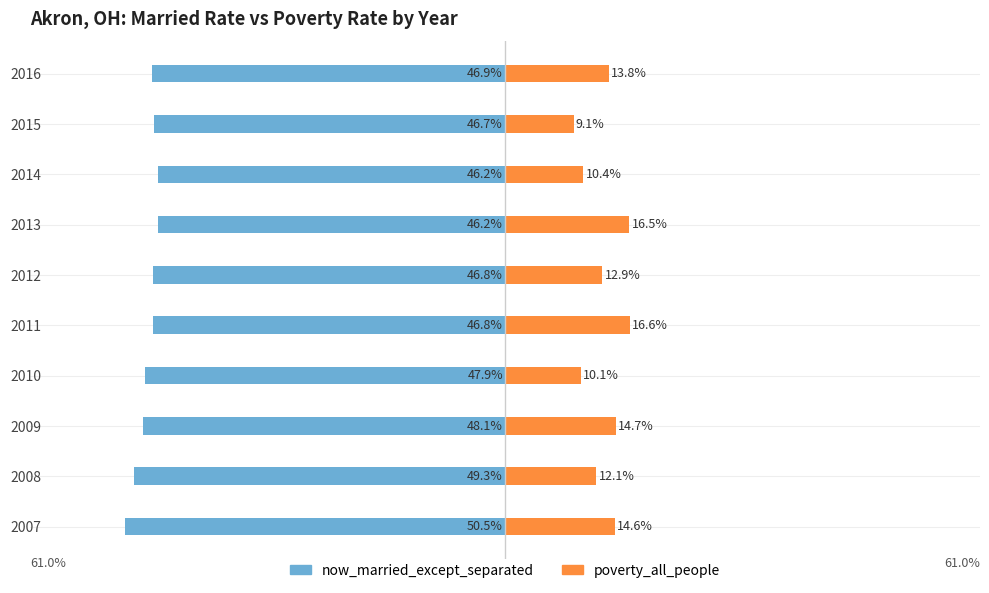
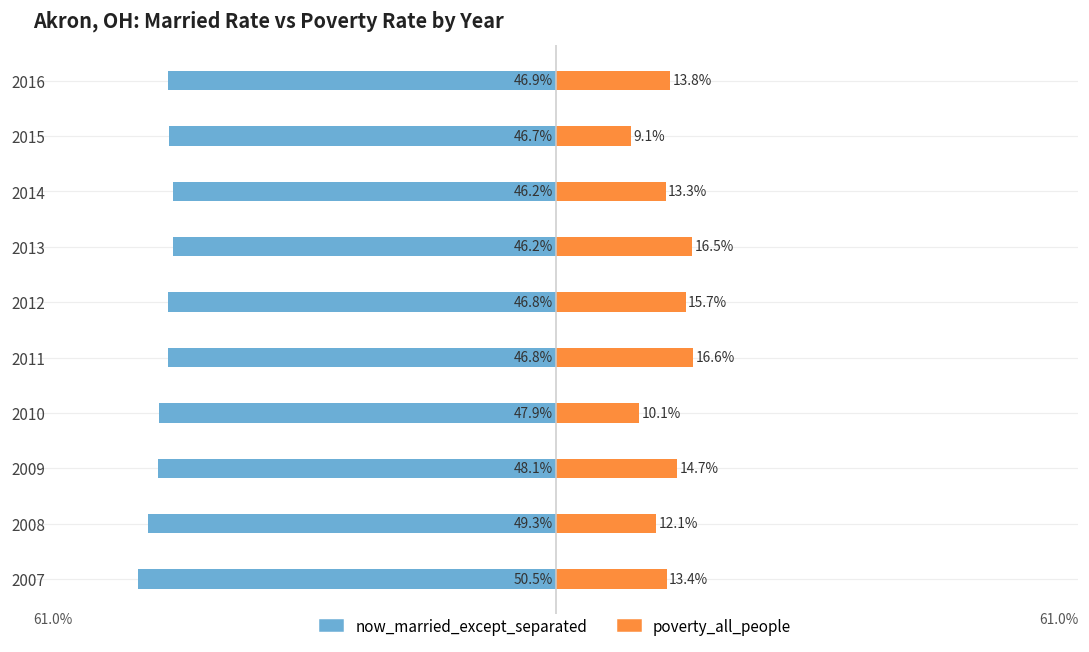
poverty_all_people, 2014: 10.4% -> 13.3%
poverty_all_people, 2012: 12.9% -> 15.7%
poverty_all_people, 2007: 14.6% -> 13.4%
